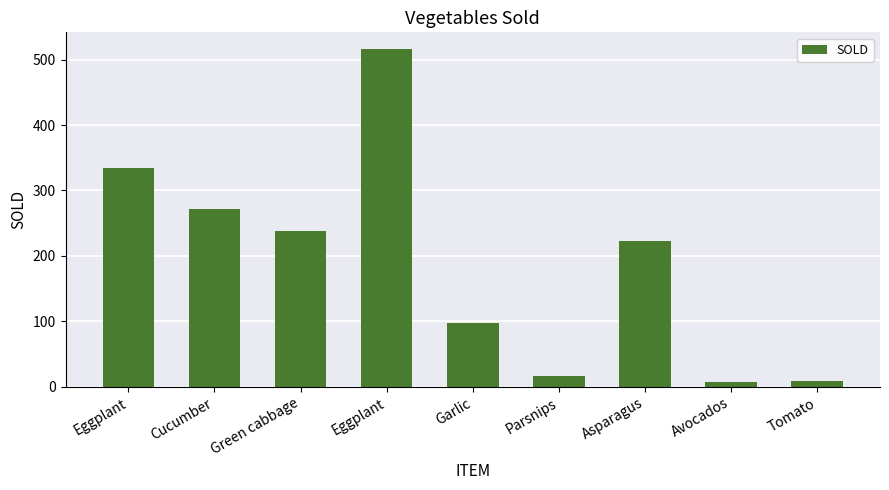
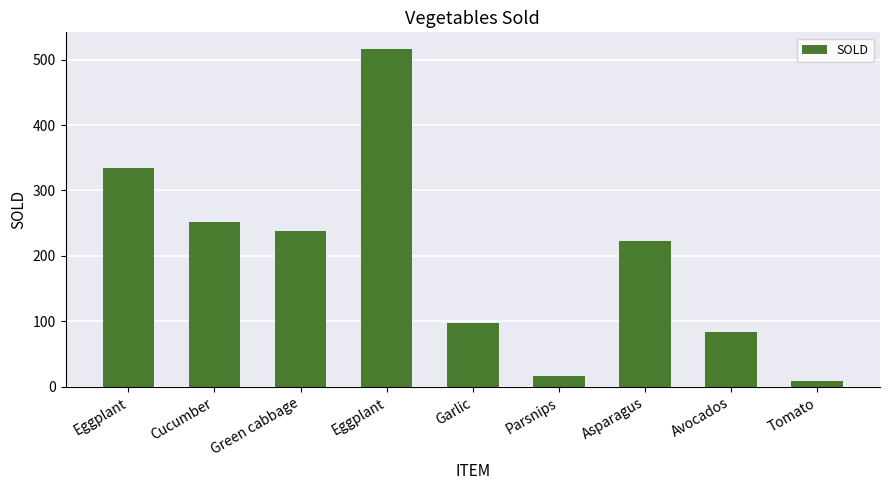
Cucumber: 270 -> 250
Avocados: 10 -> 80
